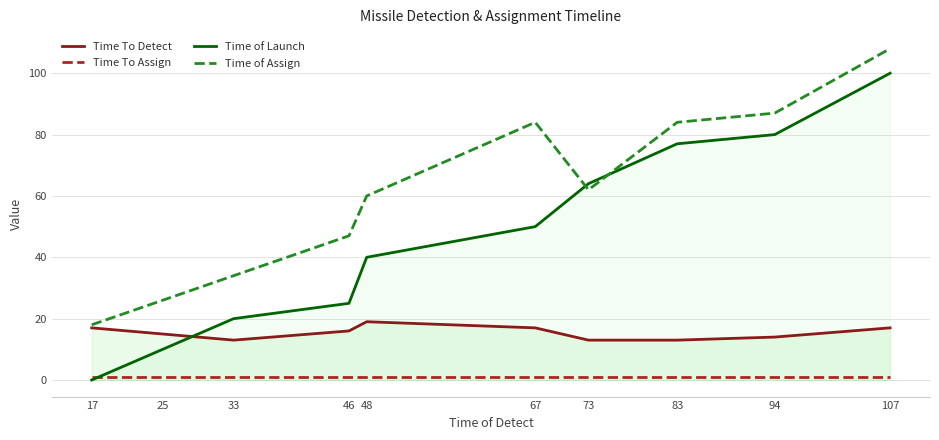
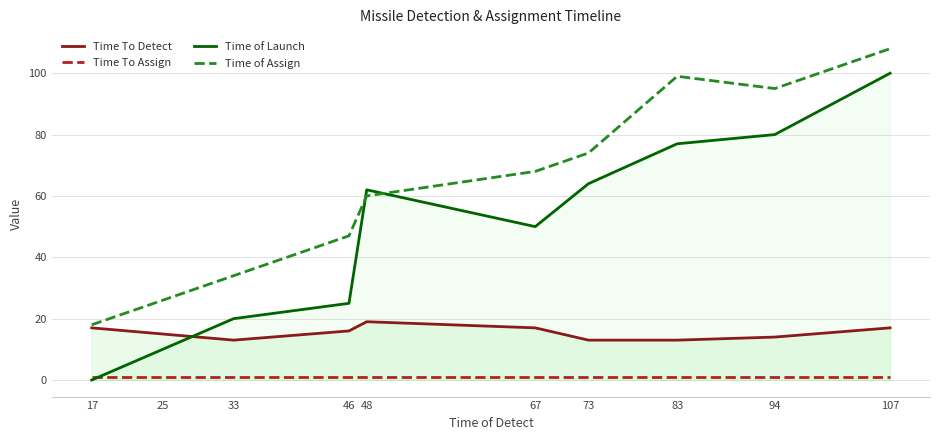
Time of Launch, 48: 40 -> 62
Time of Assign, 67: 84 -> 68
Time of Assign, 73: 62 -> 74
Time of Assign, 83: 84 -> 99
Time of Assign, 94: 87 -> 95
